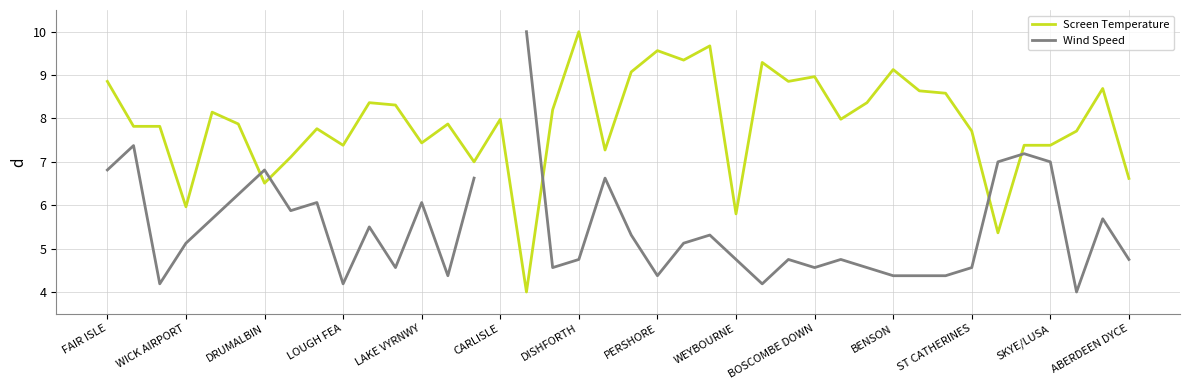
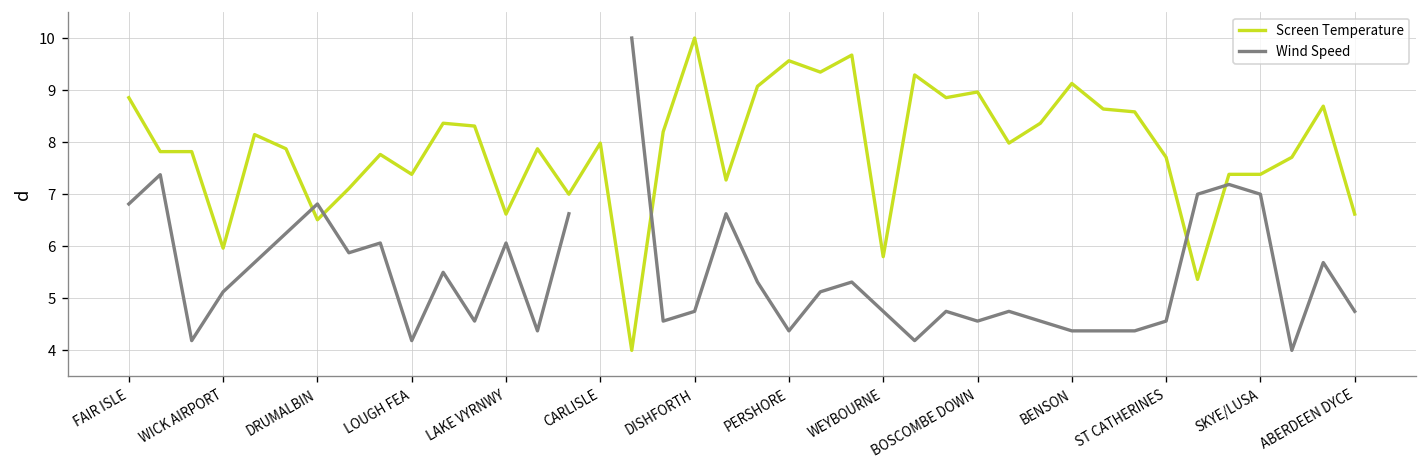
Screen Temperature, LAKE VYRNWY: 7.4 -> 6.6
